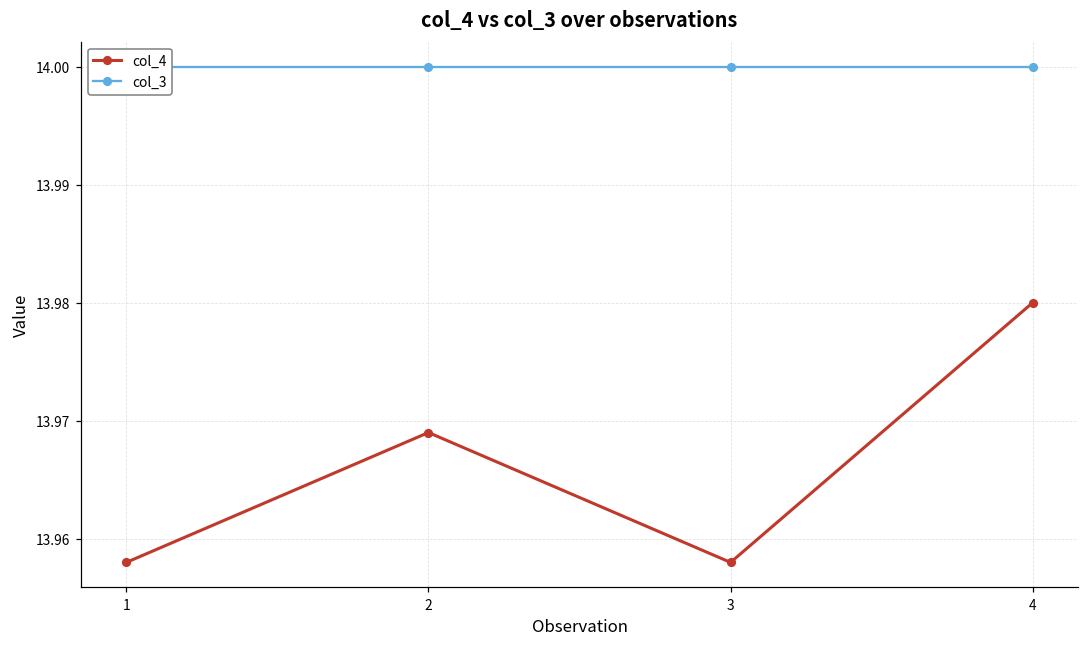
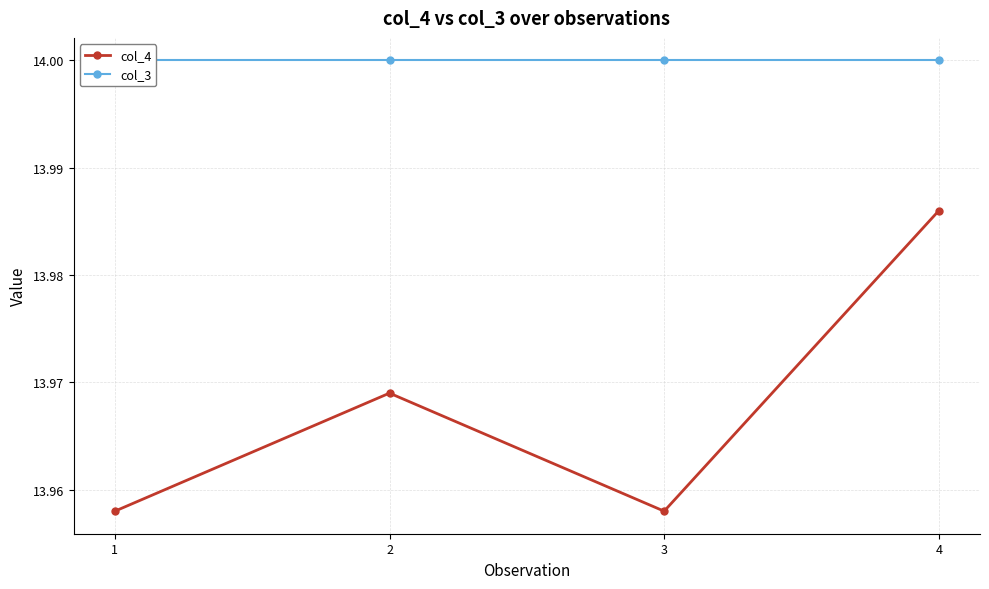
col_4, 4: 13.980 -> 13.986
